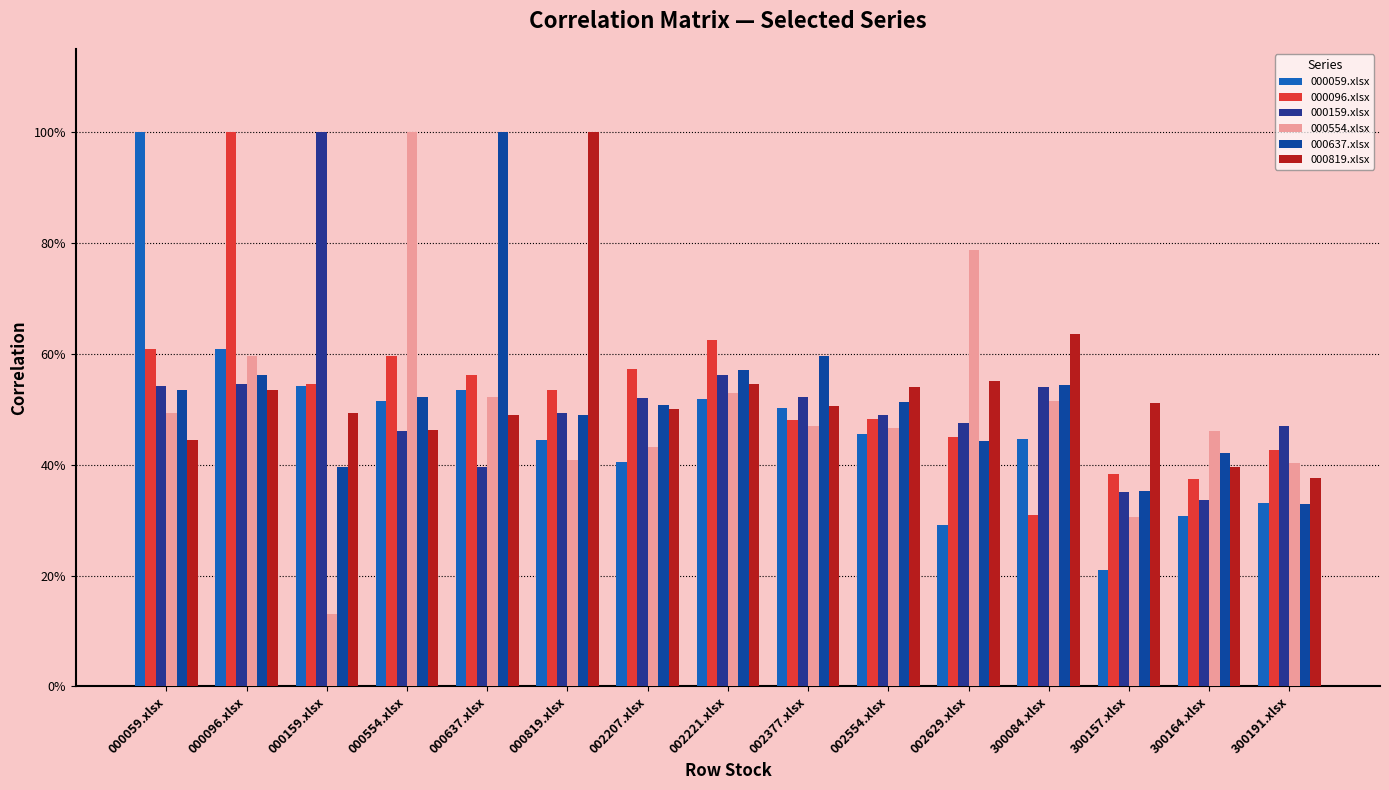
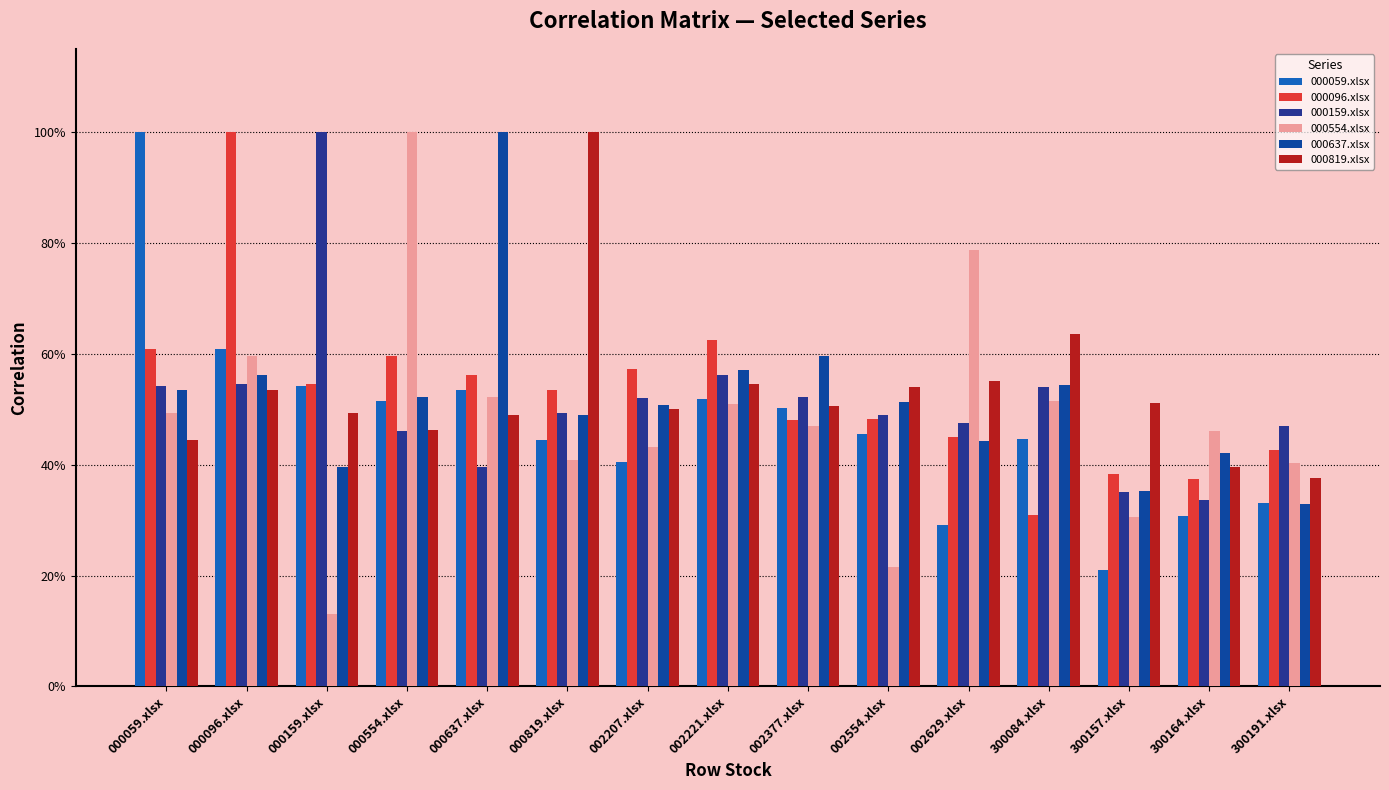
000554.xlsx, 002221.xlsx: 53% -> 51%
000554.xlsx, 002554.xlsx: 47% -> 21%
